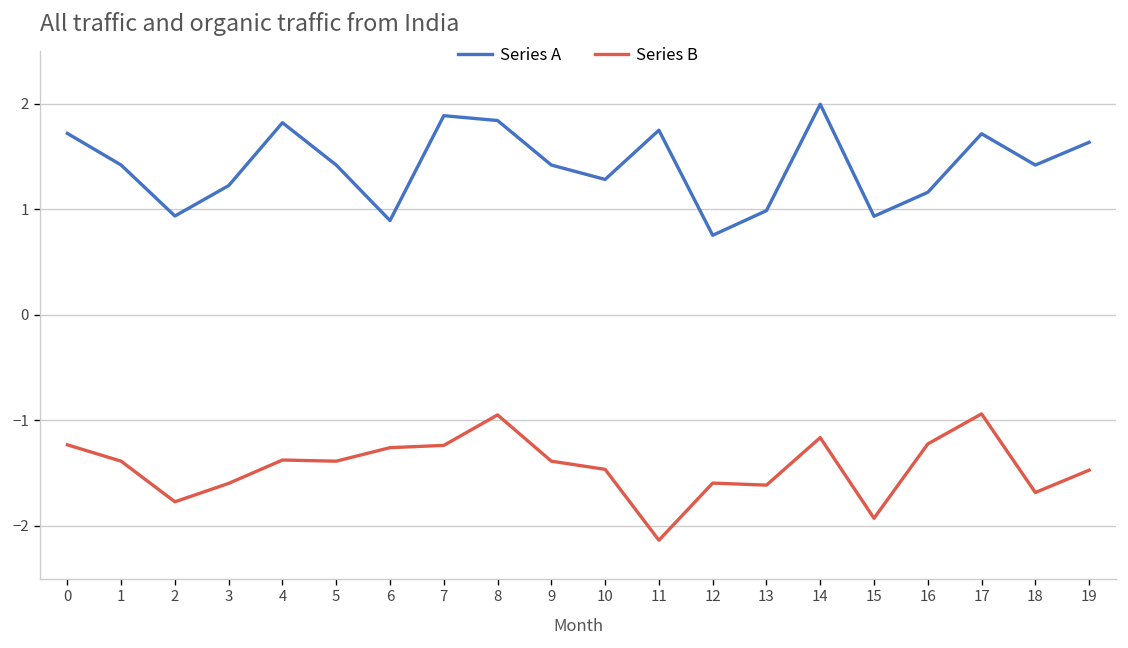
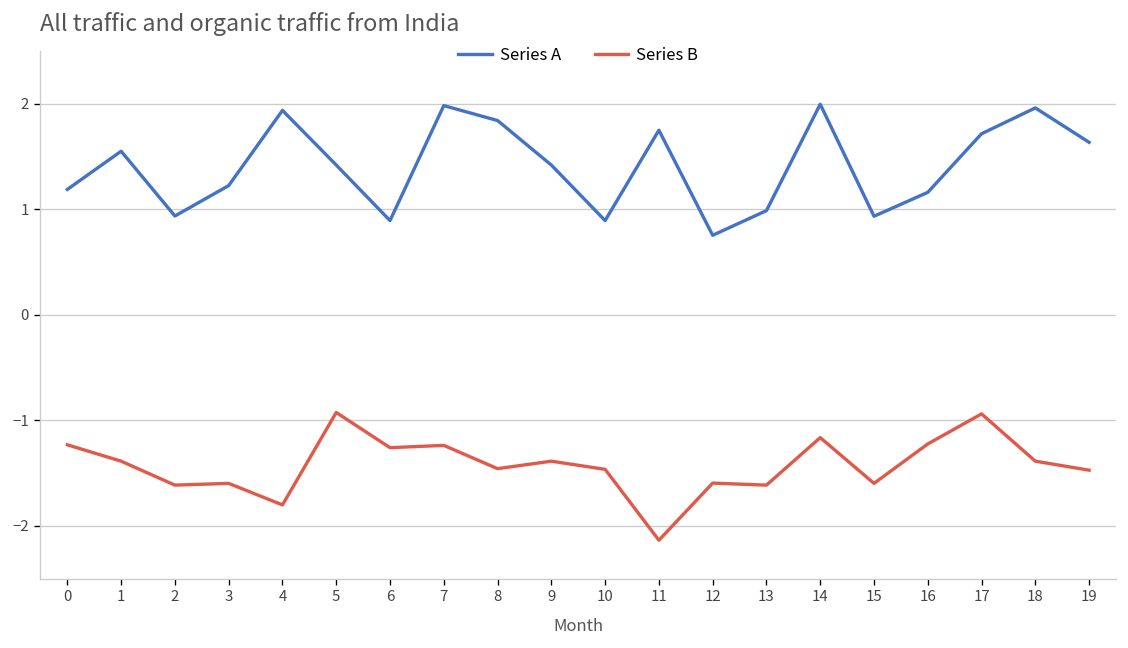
Series A, 0: 1.7 -> 1.2
Series A, 1: 1.4 -> 1.6
Series B, 2: -1.8 -> -1.6
Series A, 4: 1.8 -> 1.9
Series B, 4: -1.4 -> -1.8
Series B, 5: -1.4 -> -0.9
Series A, 7: 1.9 -> 2.0
Series B, 8: -0.9 -> -1.5
Series A, 10: 1.3 -> 0.9
Series B, 15: -1.9 -> -1.6
Series A, 18: 1.4 -> 2.0
Series B, 18: -1.7 -> -1.4
